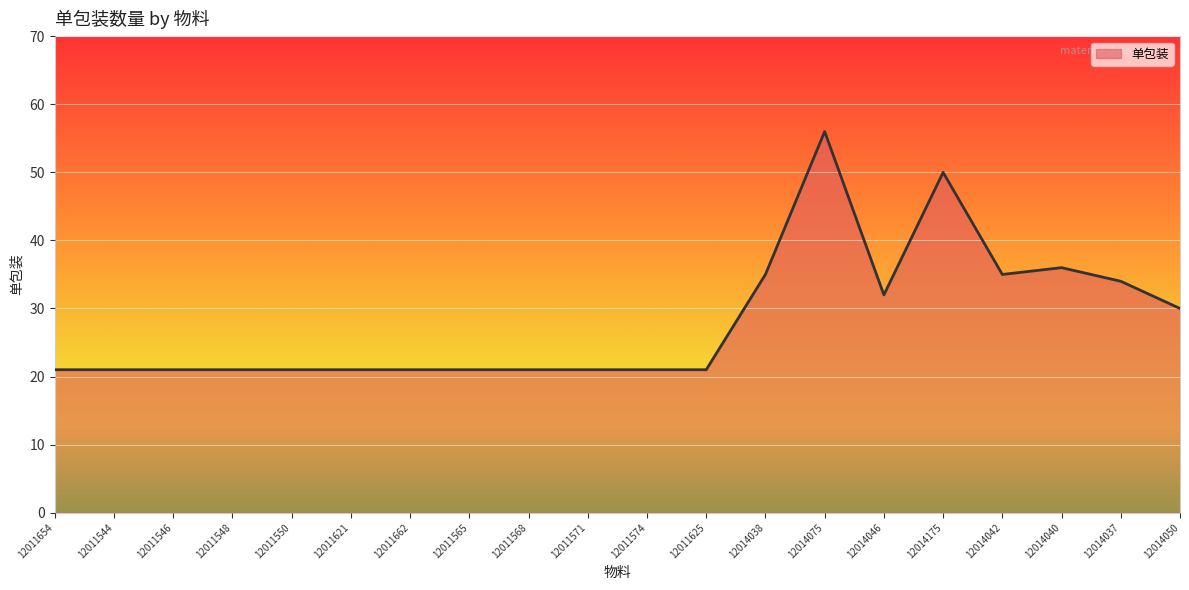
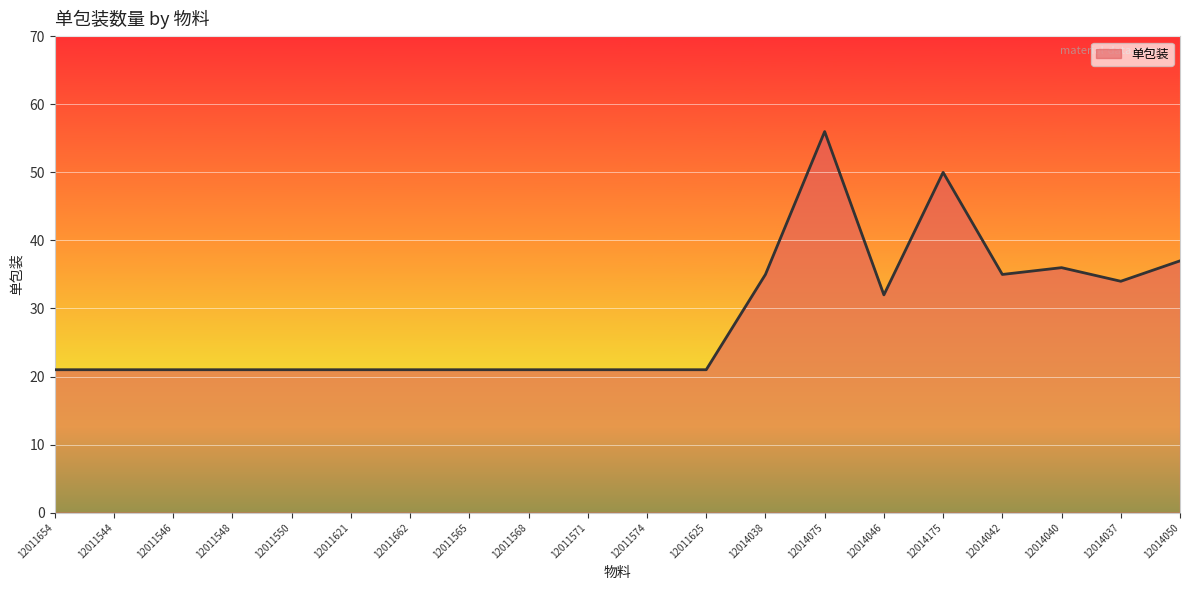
12014050: 30 -> 37
